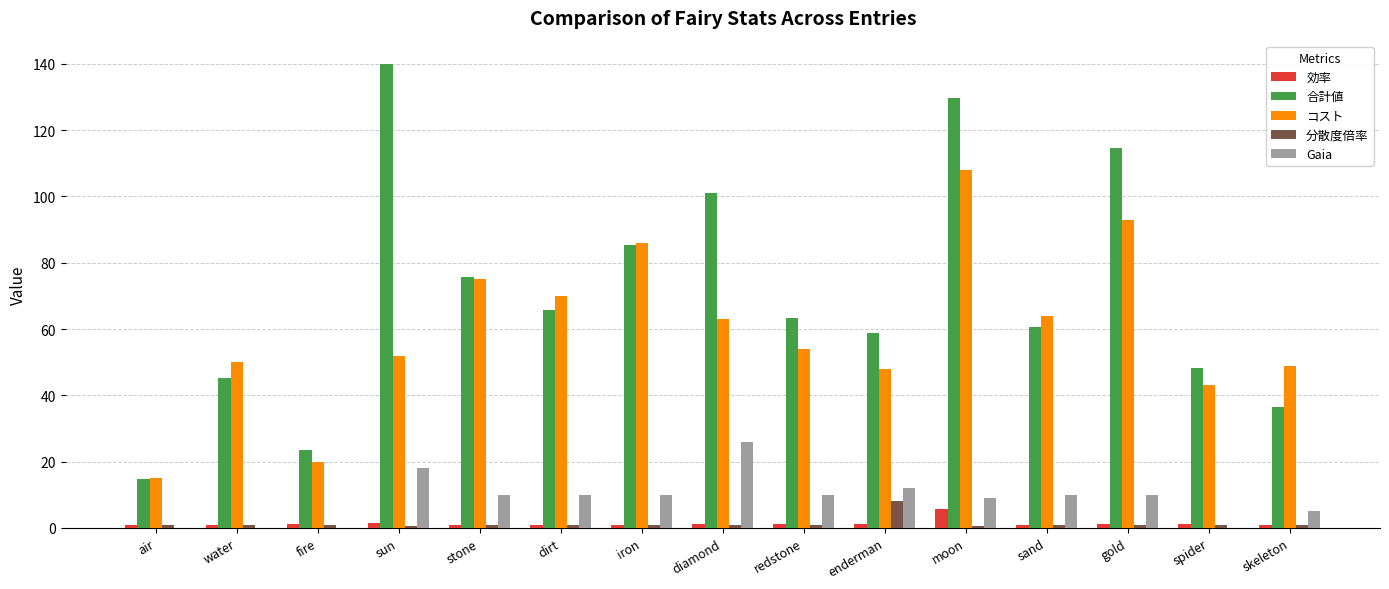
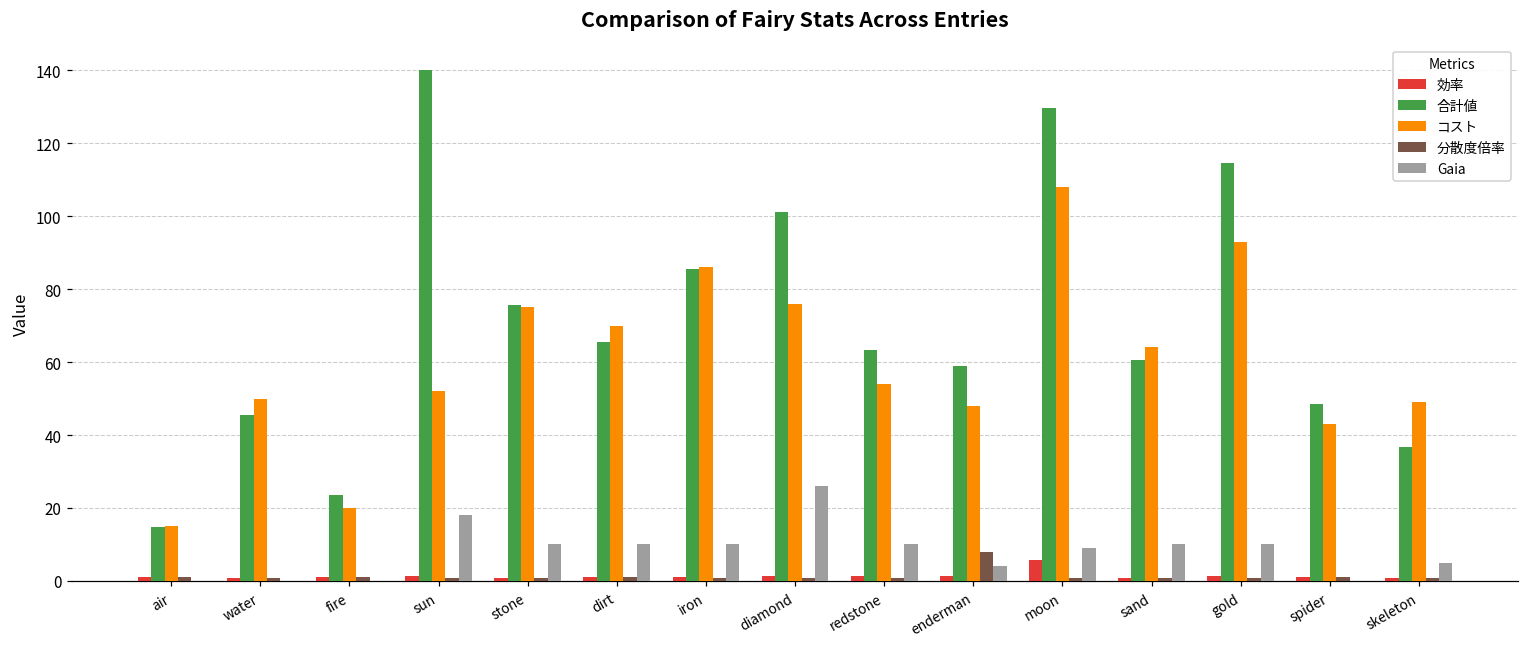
コスト, diamond: 63 -> 76
Gaia, enderman: 12 -> 4
